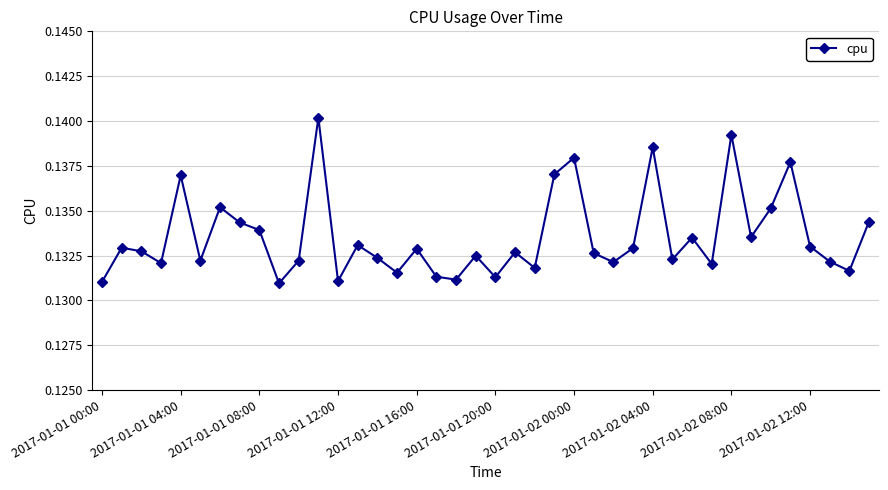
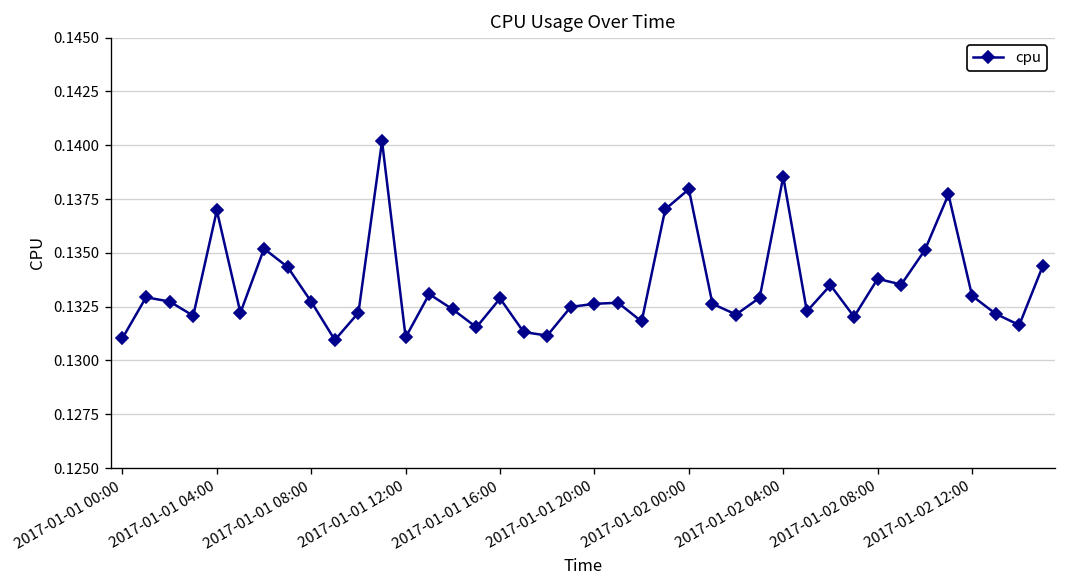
2017-01-01 08:00: 0.1339 -> 0.1327
2017-01-01 20:00: 0.1313 -> 0.1326
2017-01-02 08:00: 0.1392 -> 0.1338
